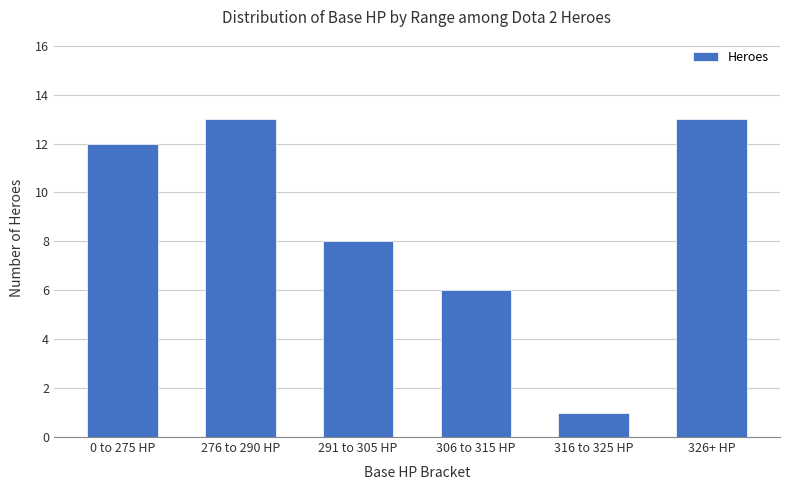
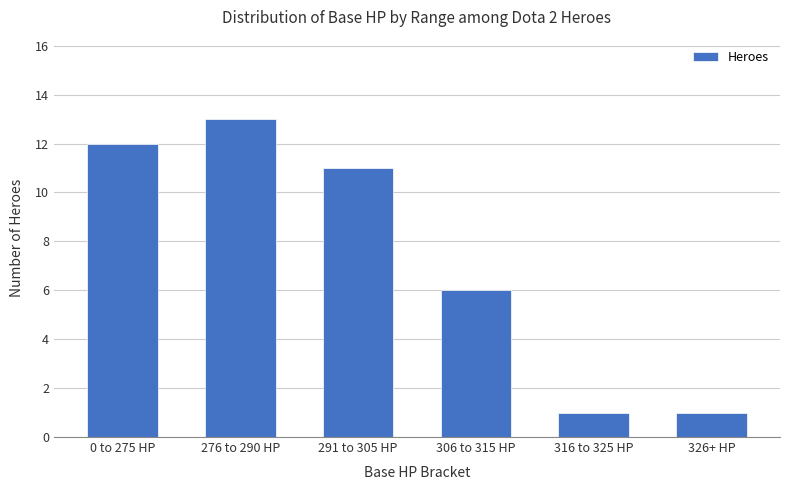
291 to 305 HP: 8 -> 11
326+ HP: 13 -> 1
